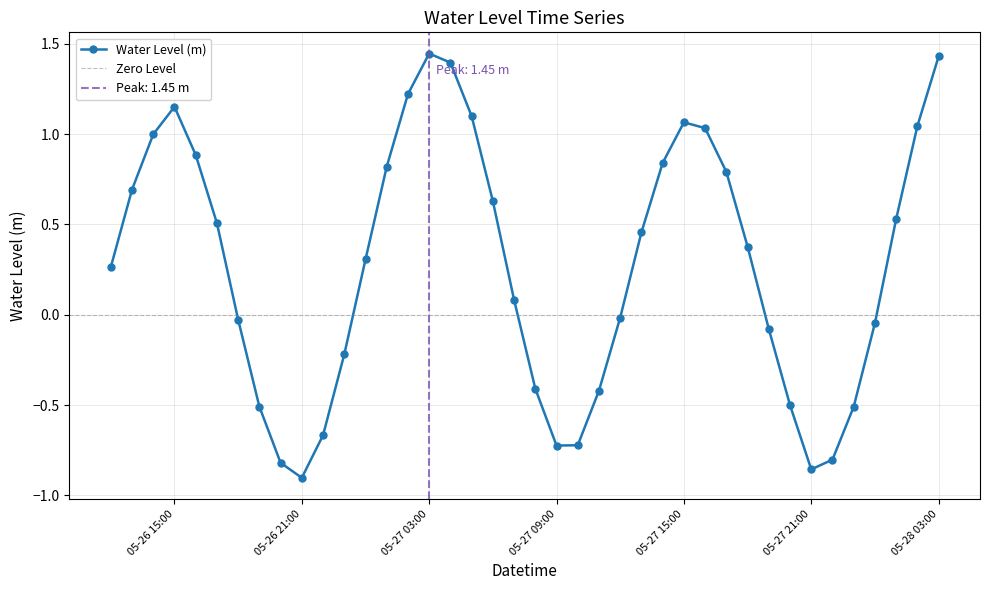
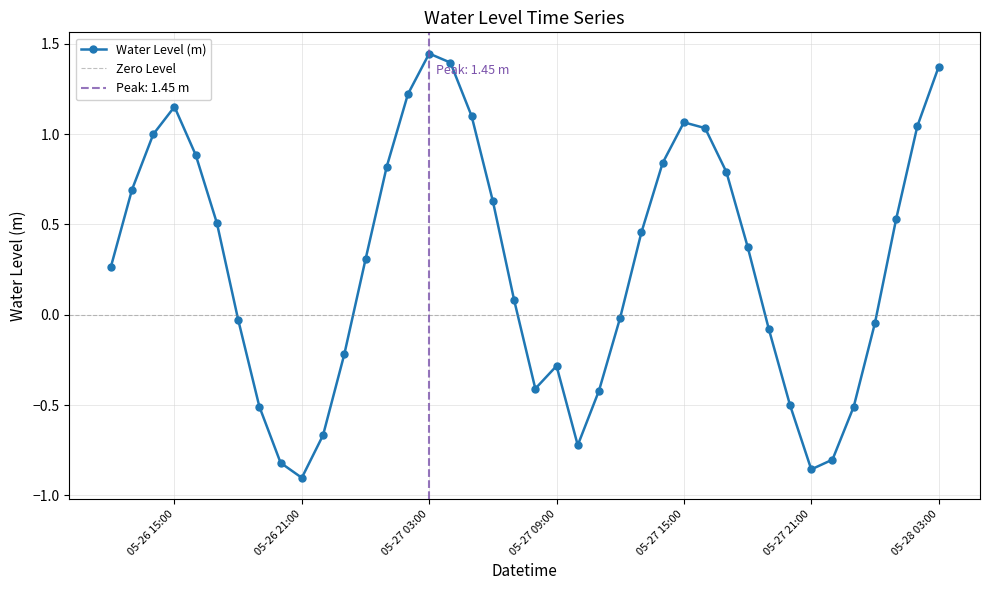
05-27 09:00: -0.72 -> -0.28
05-28 03:00: 1.43 -> 1.37
